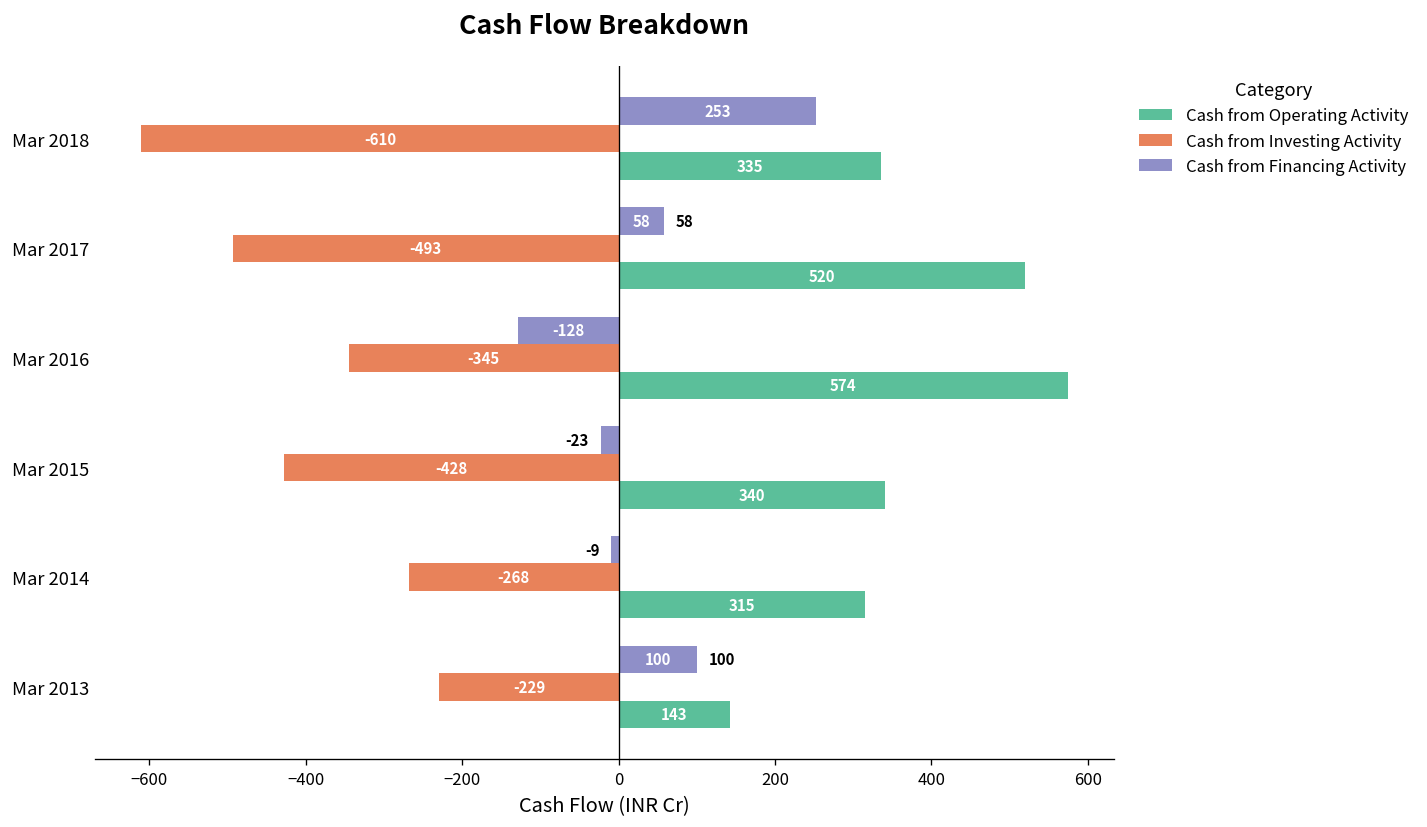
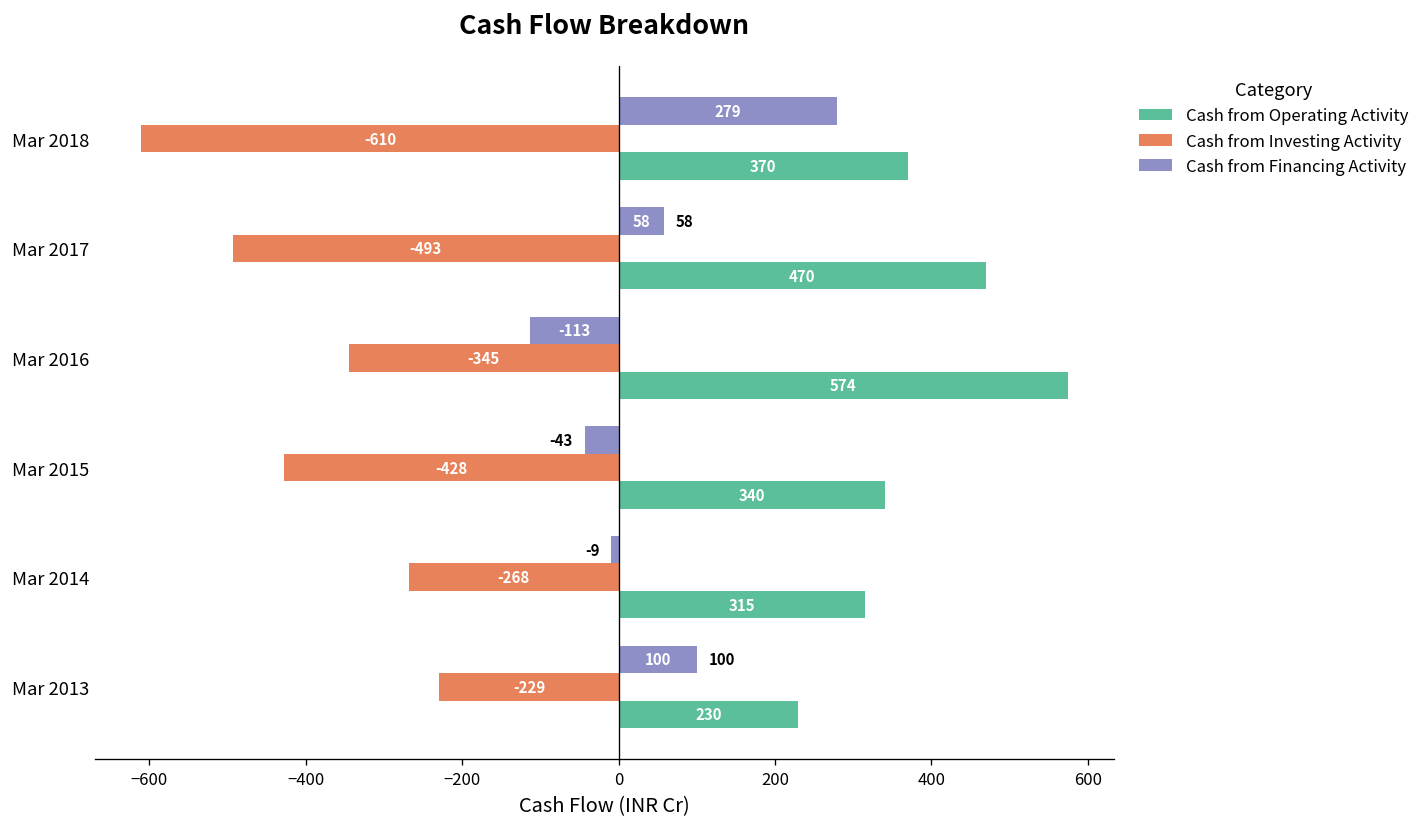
Cash from Financing Activity, Mar 2018: 253 -> 279
Cash from Operating Activity, Mar 2018: 335 -> 370
Cash from Operating Activity, Mar 2017: 520 -> 470
Cash from Financing Activity, Mar 2016: -128 -> -113
Cash from Financing Activity, Mar 2015: -23 -> -43
Cash from Operating Activity, Mar 2013: 143 -> 230
